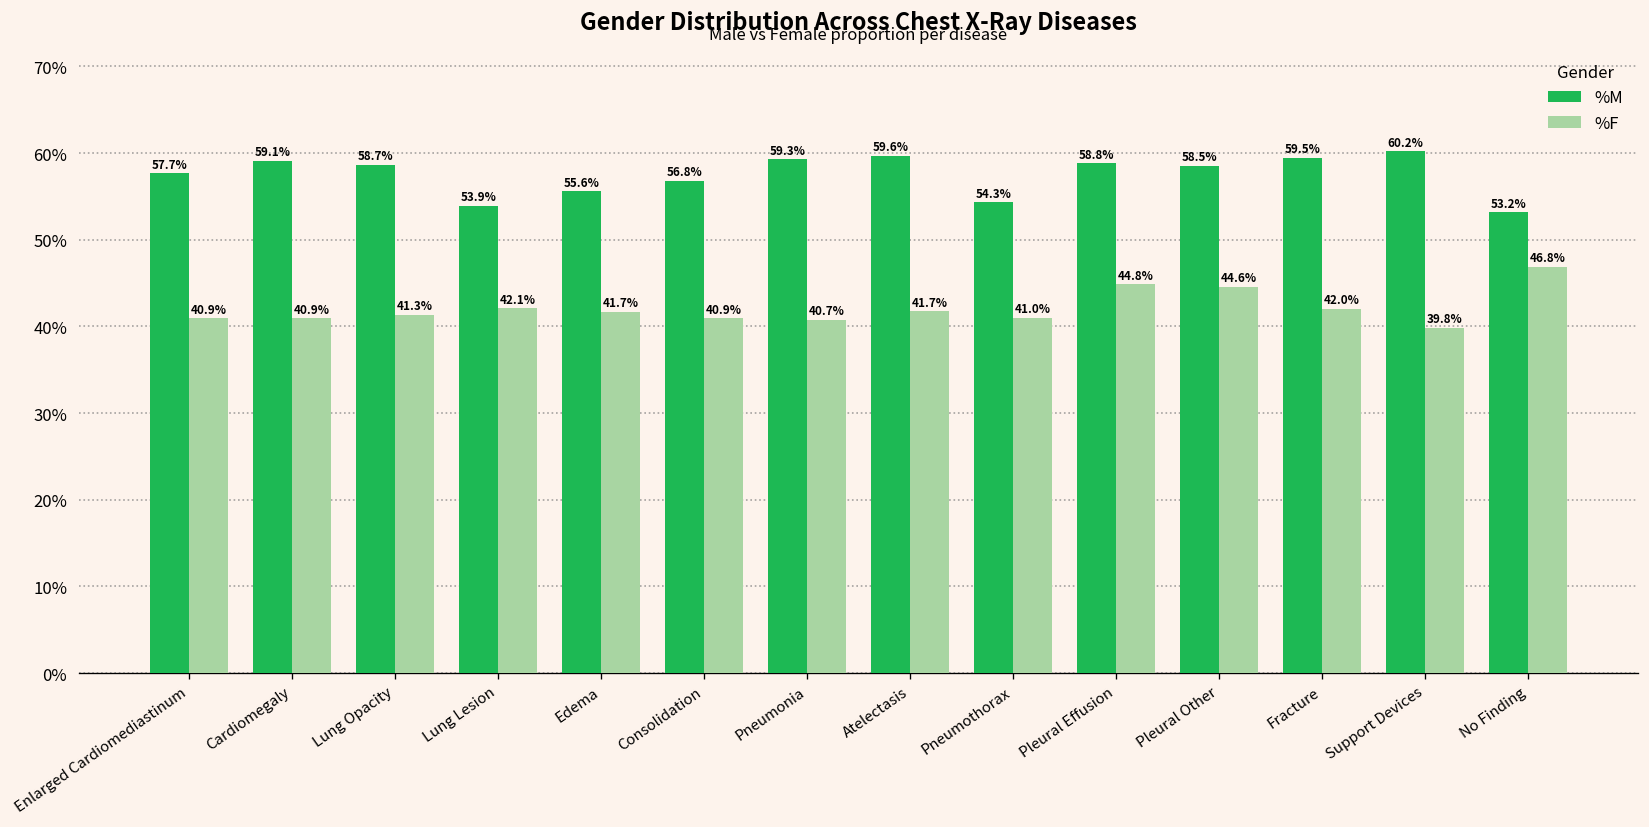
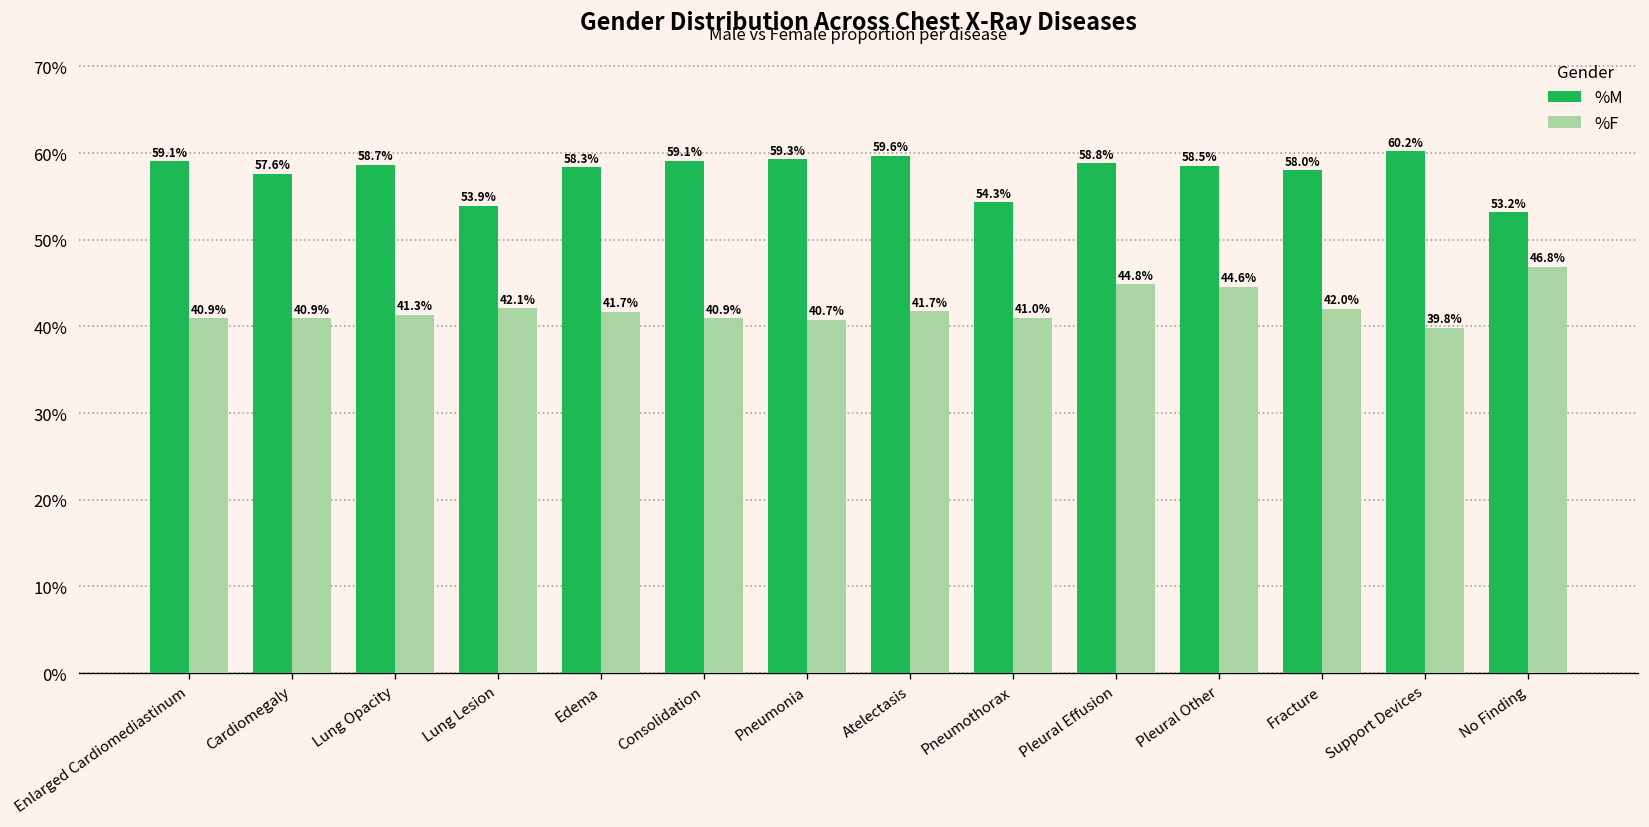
%M, Enlarged Cardiomediastinum: 57.7% -> 59.1%
%M, Cardiomegaly: 59.1% -> 57.6%
%M, Edema: 55.6% -> 58.3%
%M, Consolidation: 56.8% -> 59.1%
%M, Fracture: 59.5% -> 58.0%
